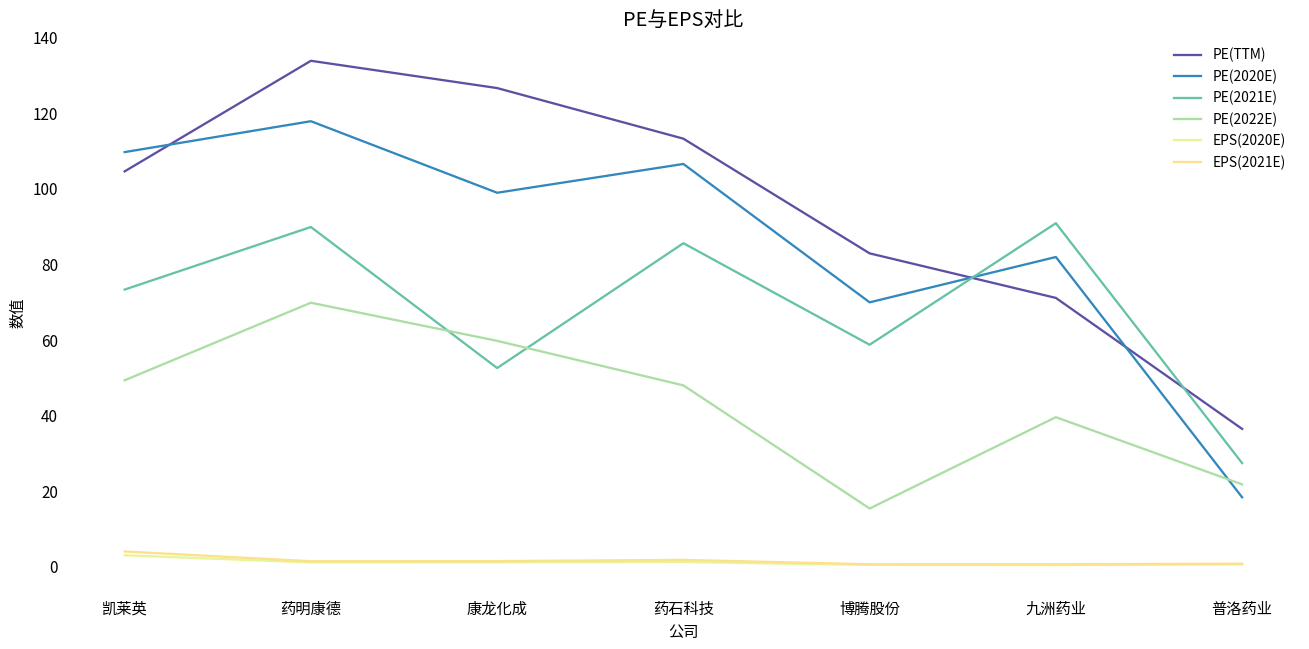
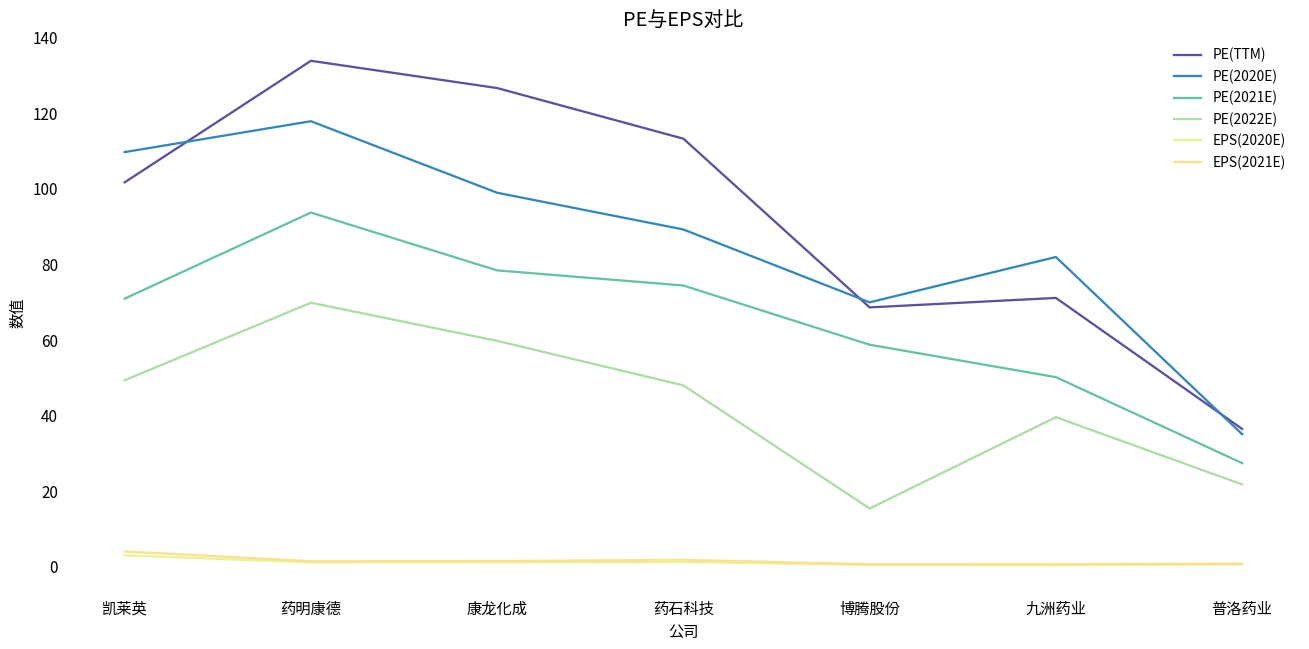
PE(TTM), 凯莱英: 105 -> 102
PE(2021E), 凯莱英: 73 -> 71
PE(2021E), 药明康德: 90 -> 94
PE(2021E), 康龙化成: 53 -> 78
PE(2020E), 药石科技: 107 -> 89
PE(2021E), 药石科技: 86 -> 74
PE(TTM), 博腾股份: 83 -> 69
PE(2021E), 九洲药业: 91 -> 50
PE(2020E), 普洛药业: 18 -> 35
